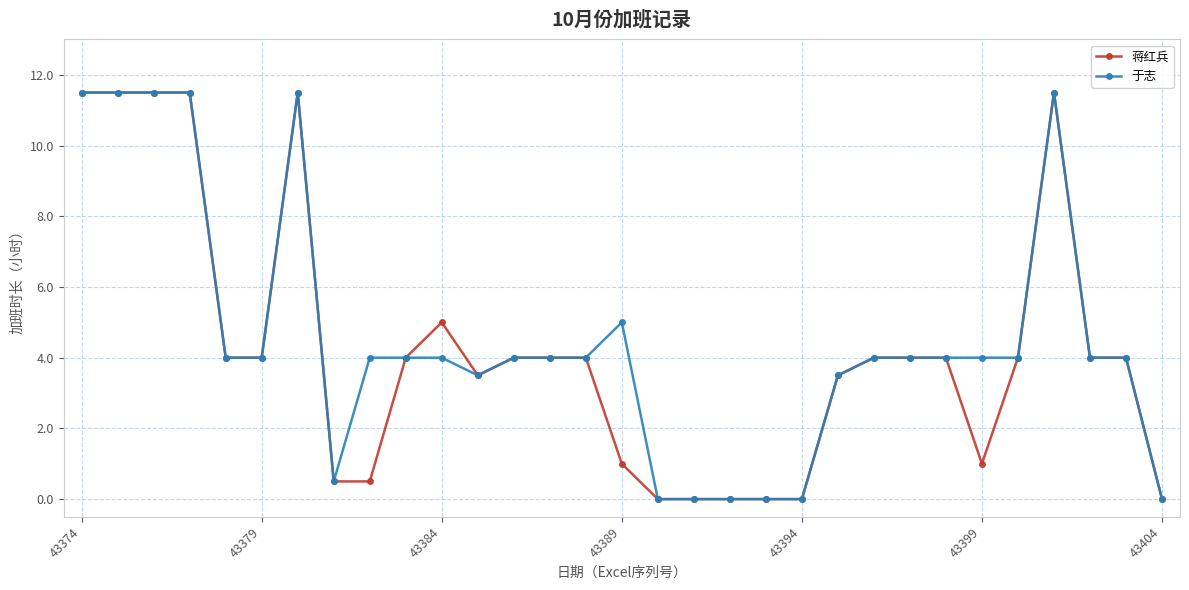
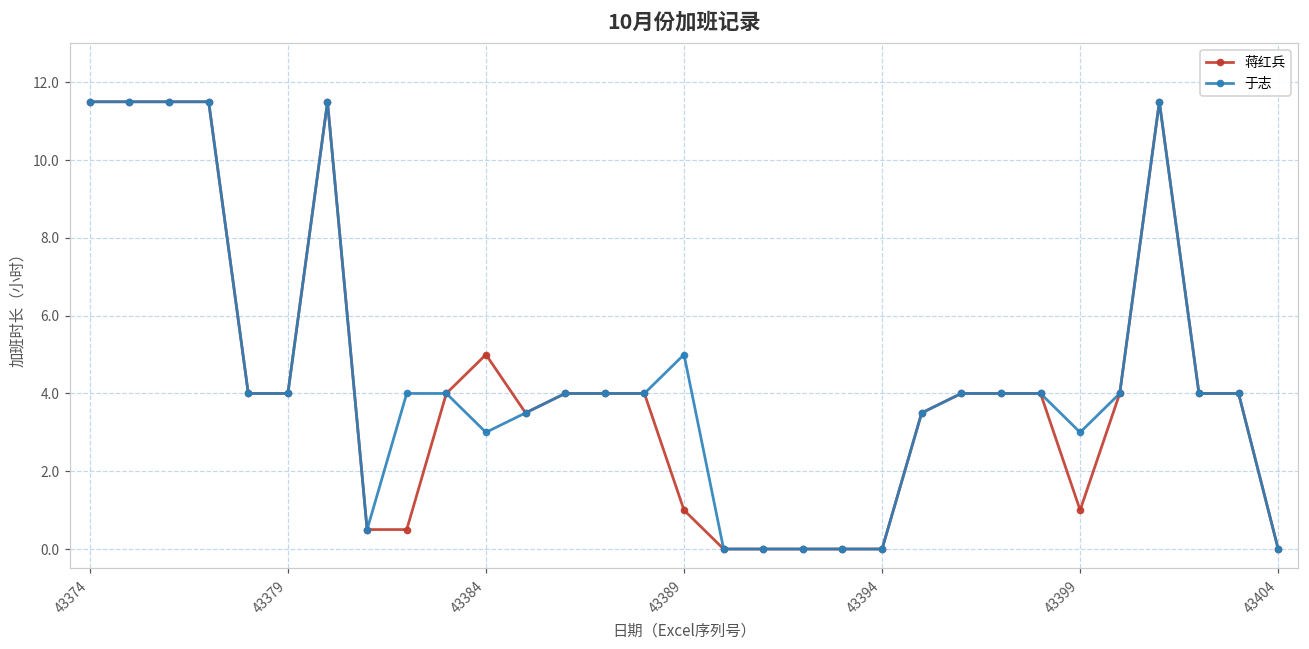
于志, 43384: 4 -> 3
于志, 43399: 4 -> 3
